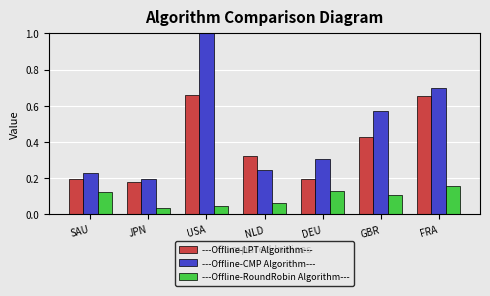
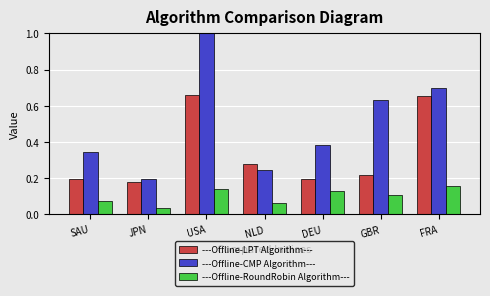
---Offline-CMP Algorithm---, SAU: 0.23 -> 0.35
---Offline-RoundRobin Algorithm---, SAU: 0.12 -> 0.07
---Offline-RoundRobin Algorithm---, USA: 0.05 -> 0.14
---Offline-LPT Algorithm---, NLD: 0.33 -> 0.28
---Offline-CMP Algorithm---, DEU: 0.31 -> 0.39
---Offline-LPT Algorithm---, GBR: 0.43 -> 0.22
---Offline-CMP Algorithm---, GBR: 0.57 -> 0.63
